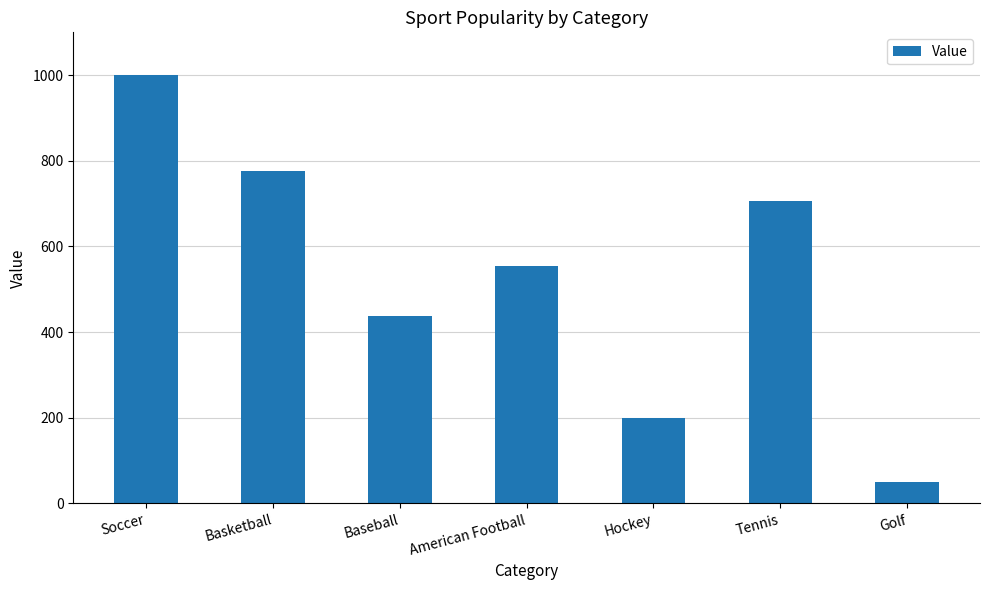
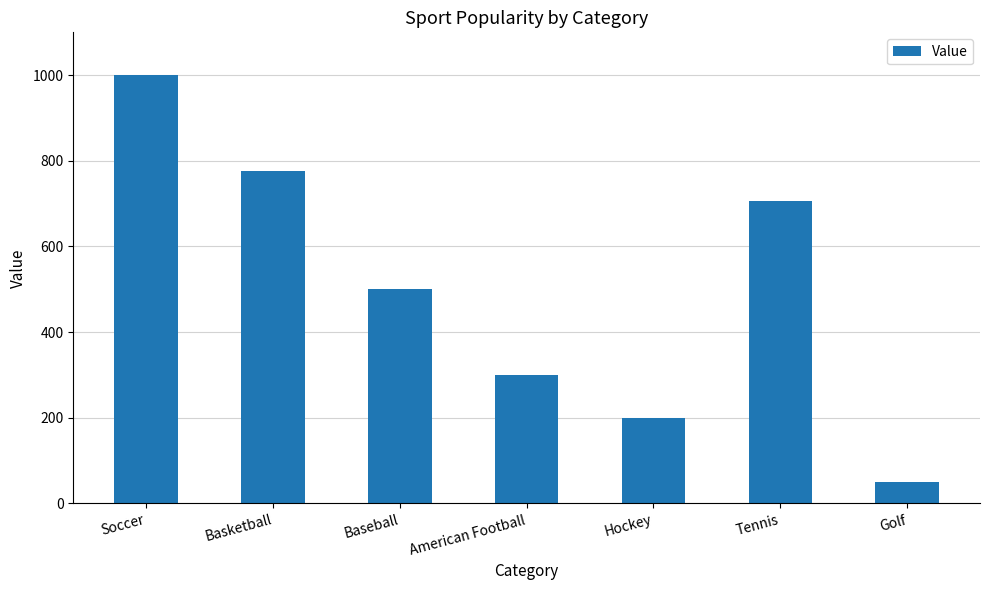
Baseball: 440 -> 500
American Football: 550 -> 300
